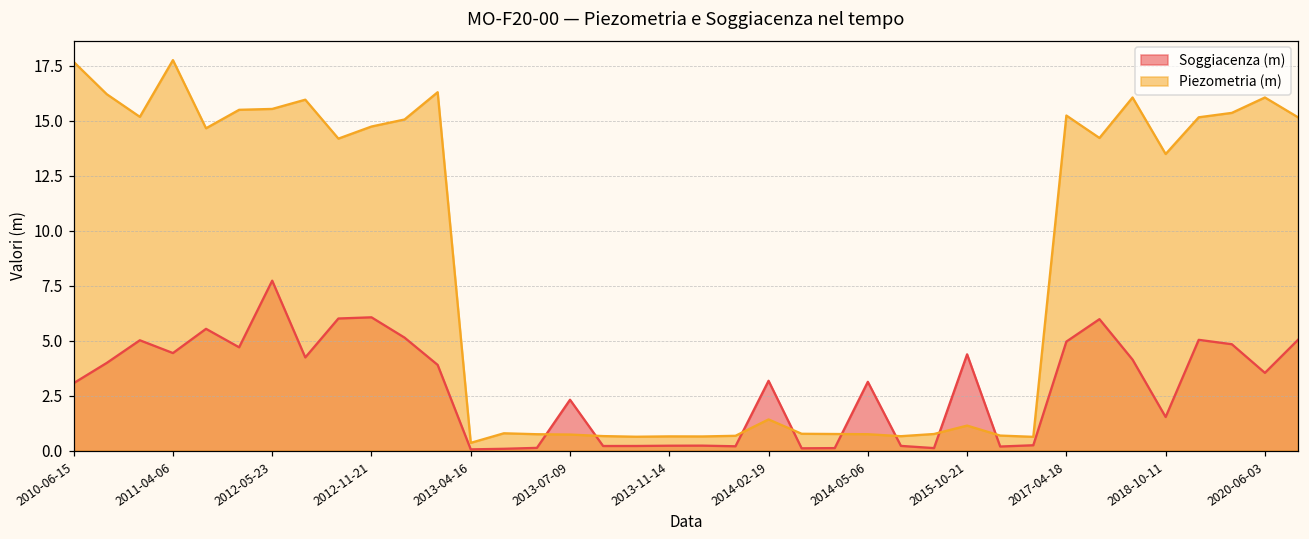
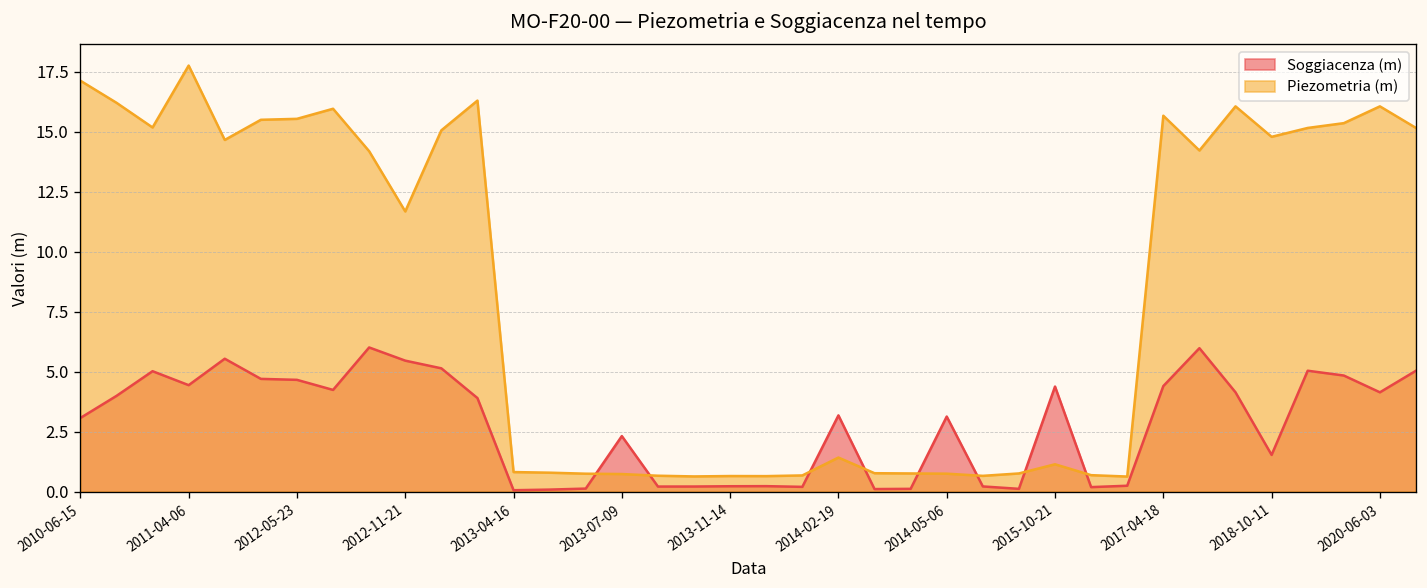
Piezometria (m), 2010-06-15: 17.7 -> 17.1
Soggiacenza (m), 2012-05-23: 7.7 -> 4.7
Soggiacenza (m), 2012-11-21: 6.1 -> 5.5
Piezometria (m), 2012-11-21: 14.7 -> 11.7
Piezometria (m), 2013-04-16: 0.4 -> 0.8
Soggiacenza (m), 2017-04-18: 5.0 -> 4.4
Piezometria (m), 2017-04-18: 15.2 -> 15.7
Piezometria (m), 2018-10-11: 13.5 -> 14.8
Soggiacenza (m), 2020-06-03: 3.5 -> 4.1
